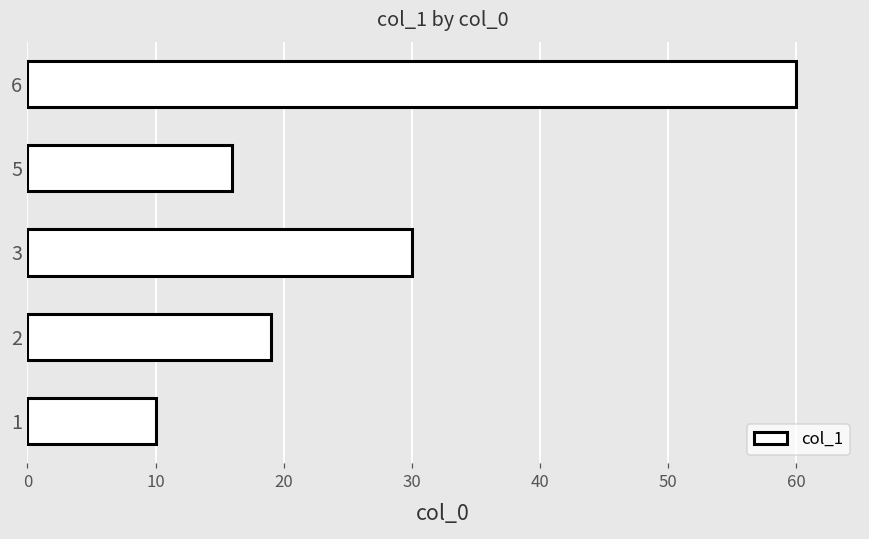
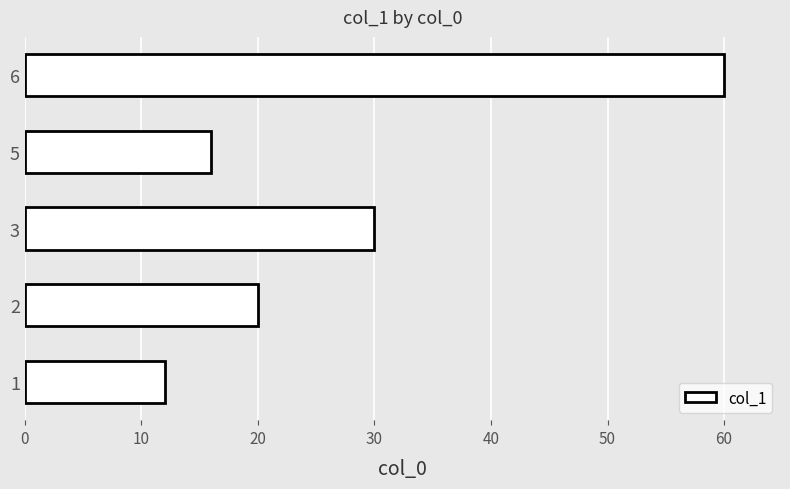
2: 19 -> 20
1: 10 -> 12
